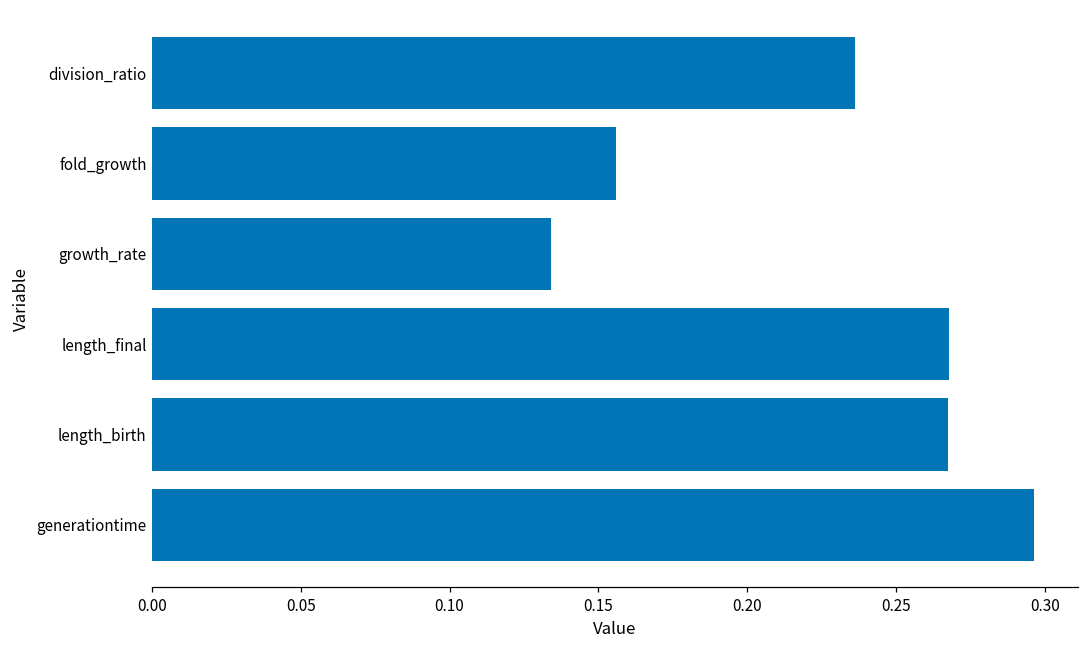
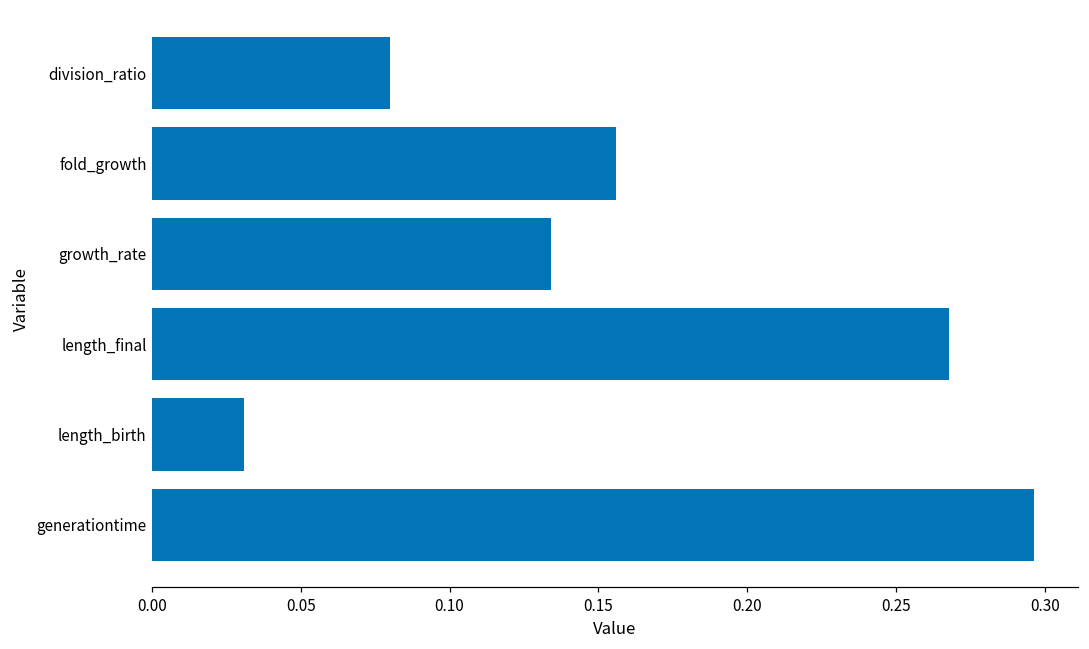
division_ratio: 0.236 -> 0.080
length_birth: 0.267 -> 0.031
